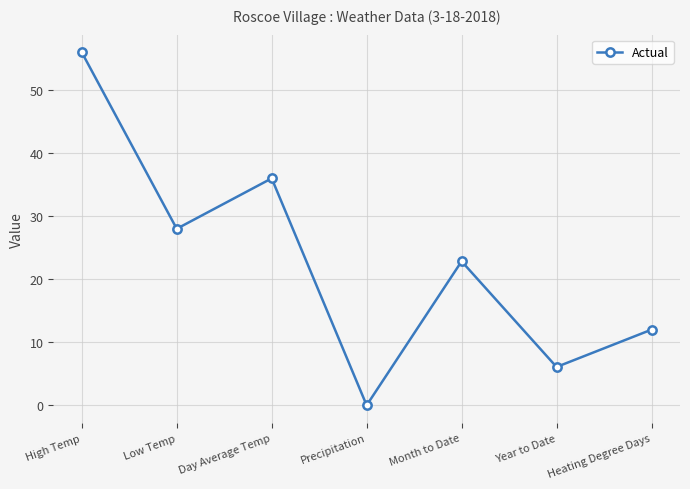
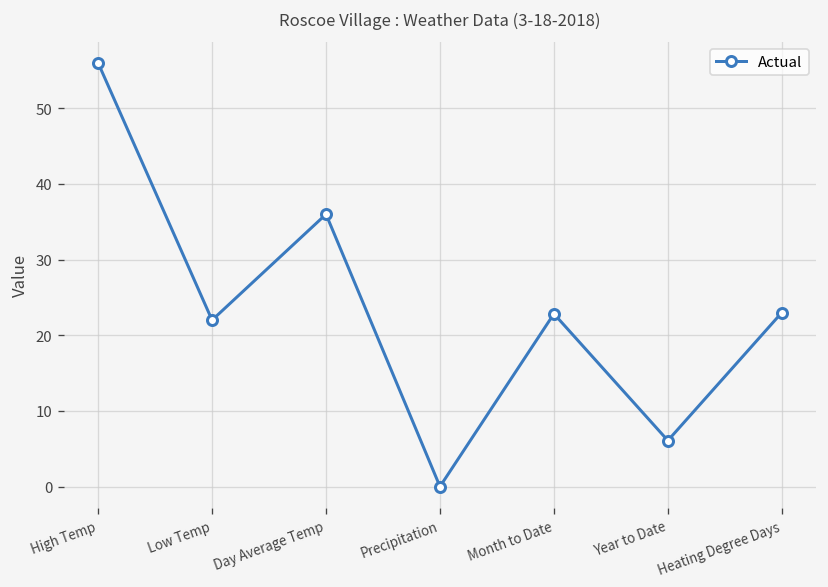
Low Temp: 28 -> 22
Heating Degree Days: 12 -> 23
